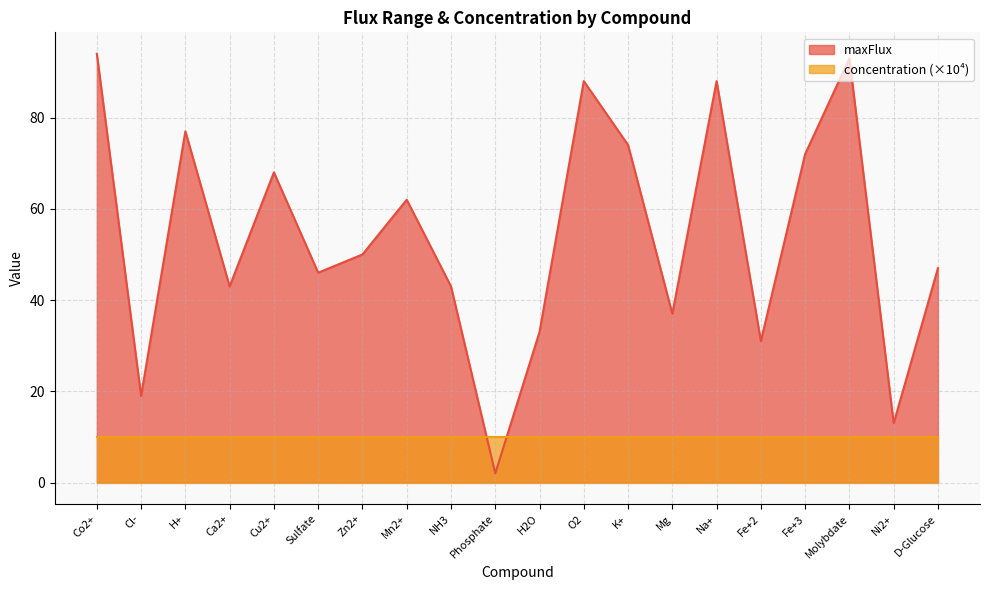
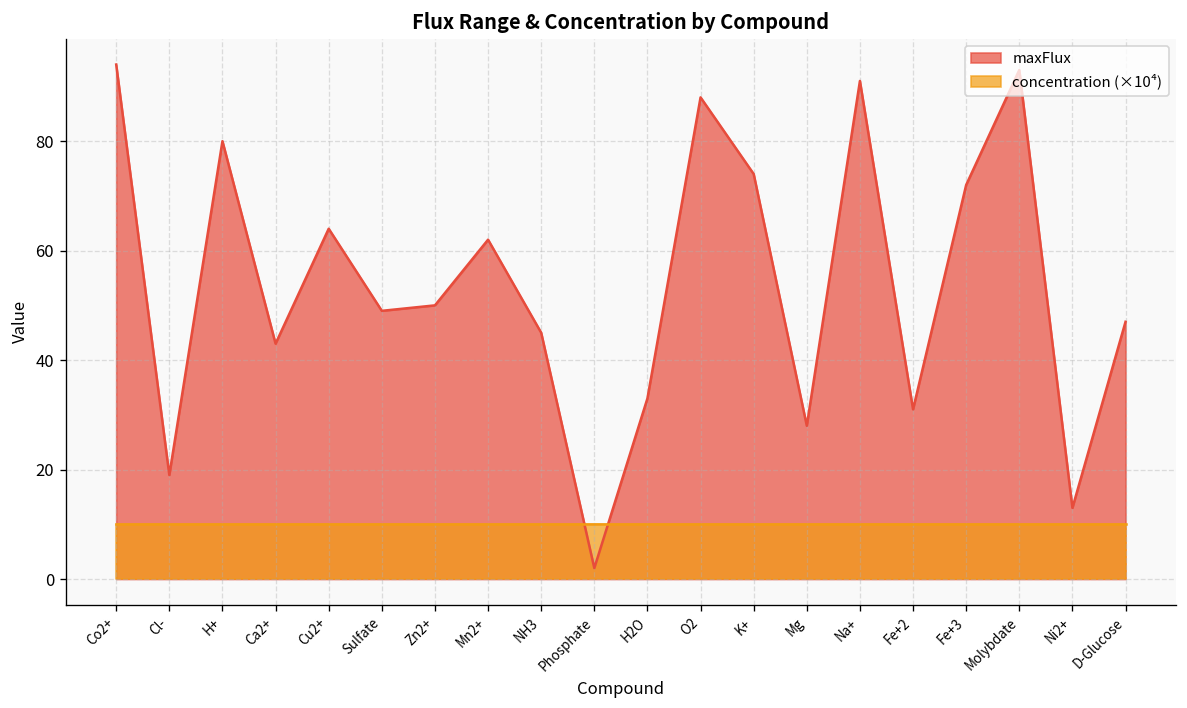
maxFlux, H+: 77 -> 80
maxFlux, Cu2+: 68 -> 64
maxFlux, Sulfate: 46 -> 49
maxFlux, NH3: 43 -> 45
maxFlux, Mg: 37 -> 28
maxFlux, Na+: 88 -> 91
